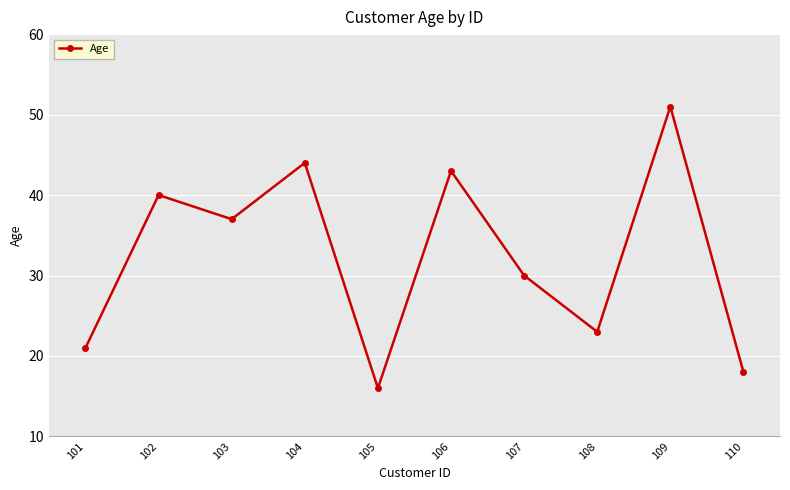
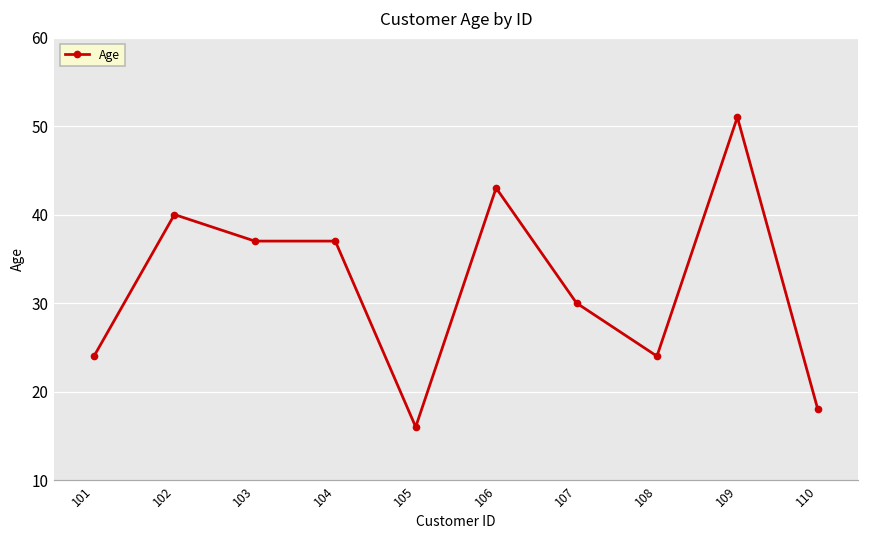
101: 21 -> 24
104: 44 -> 37
108: 23 -> 24
